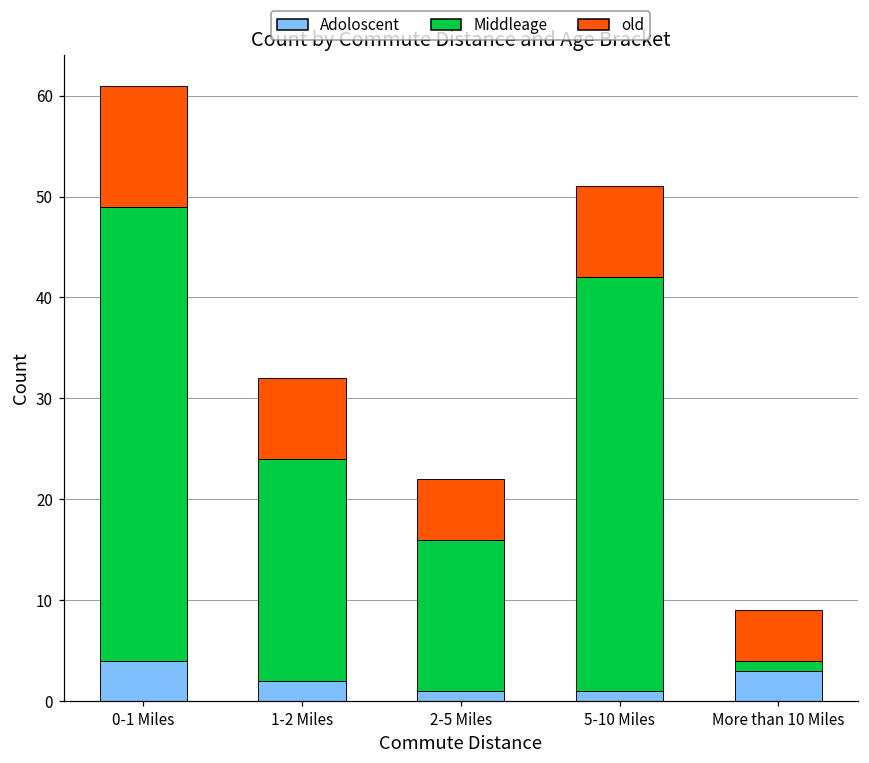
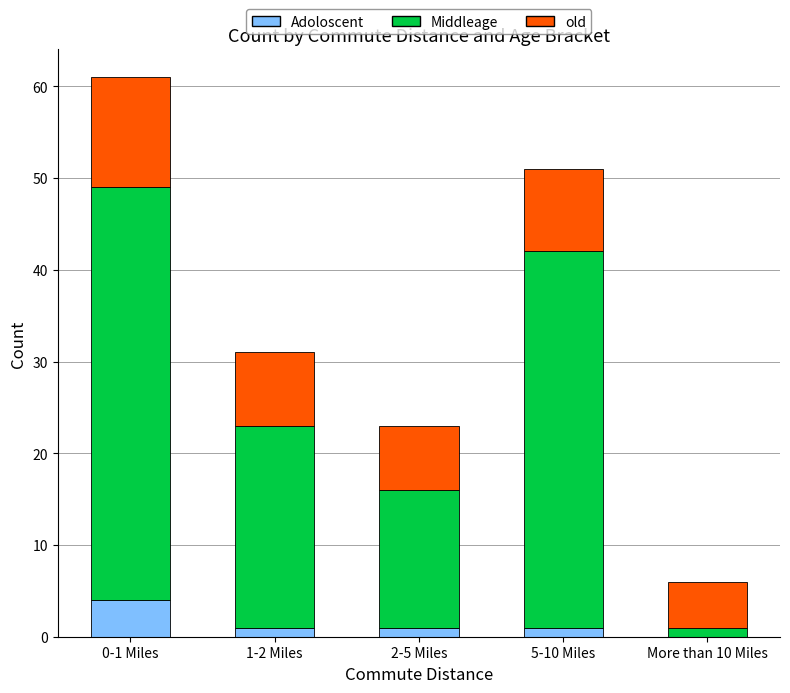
Adoloscent, 1-2 Miles: 2 -> 1
old, 2-5 Miles: 6 -> 7
Adoloscent, More than 10 Miles: 3 -> 0
